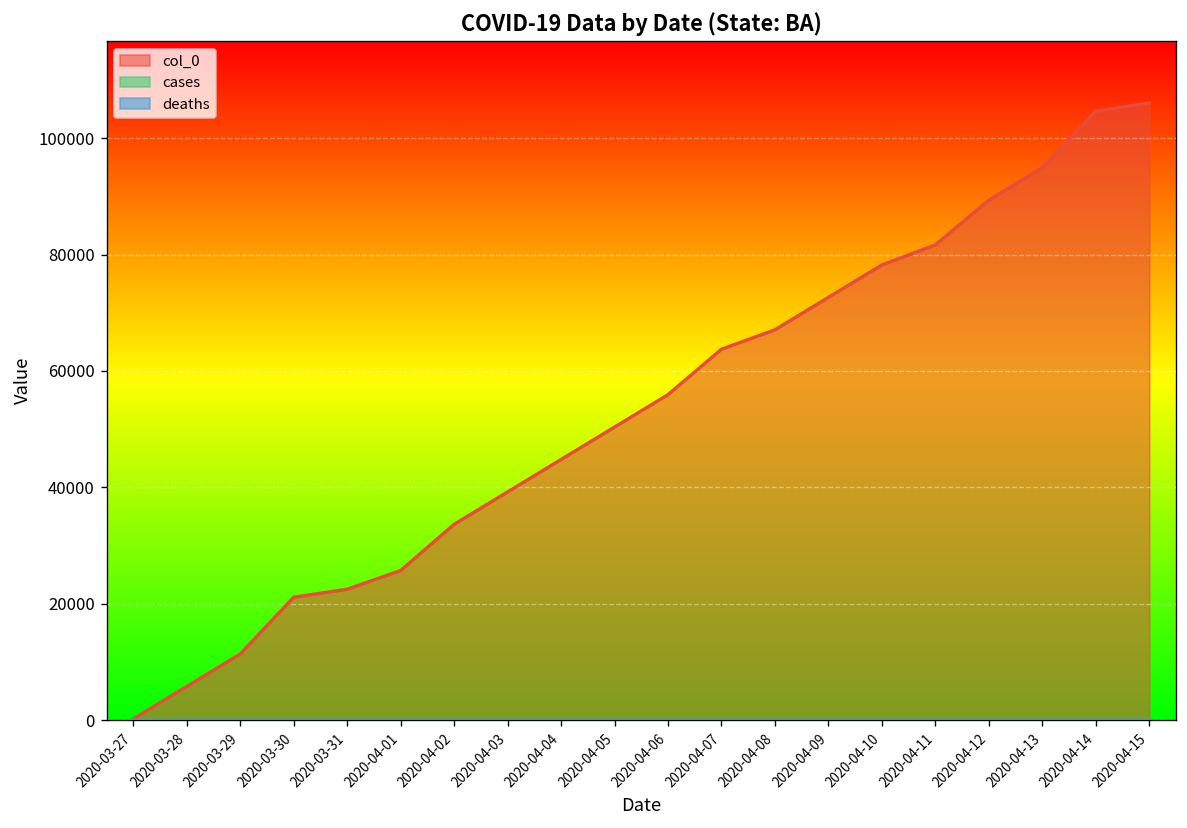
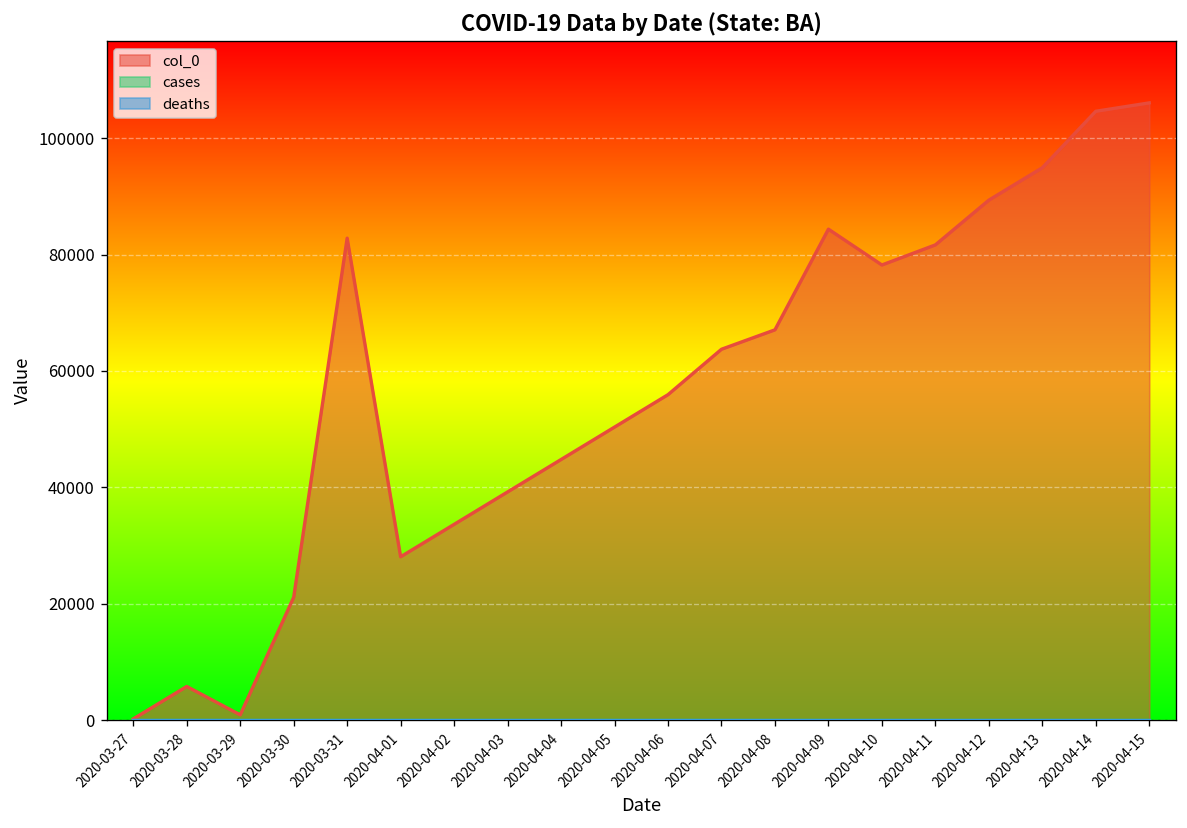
col_0, 2020-03-29: 11000 -> 1000
col_0, 2020-03-31: 23000 -> 83000
col_0, 2020-04-01: 26000 -> 28000
col_0, 2020-04-09: 73000 -> 84000
